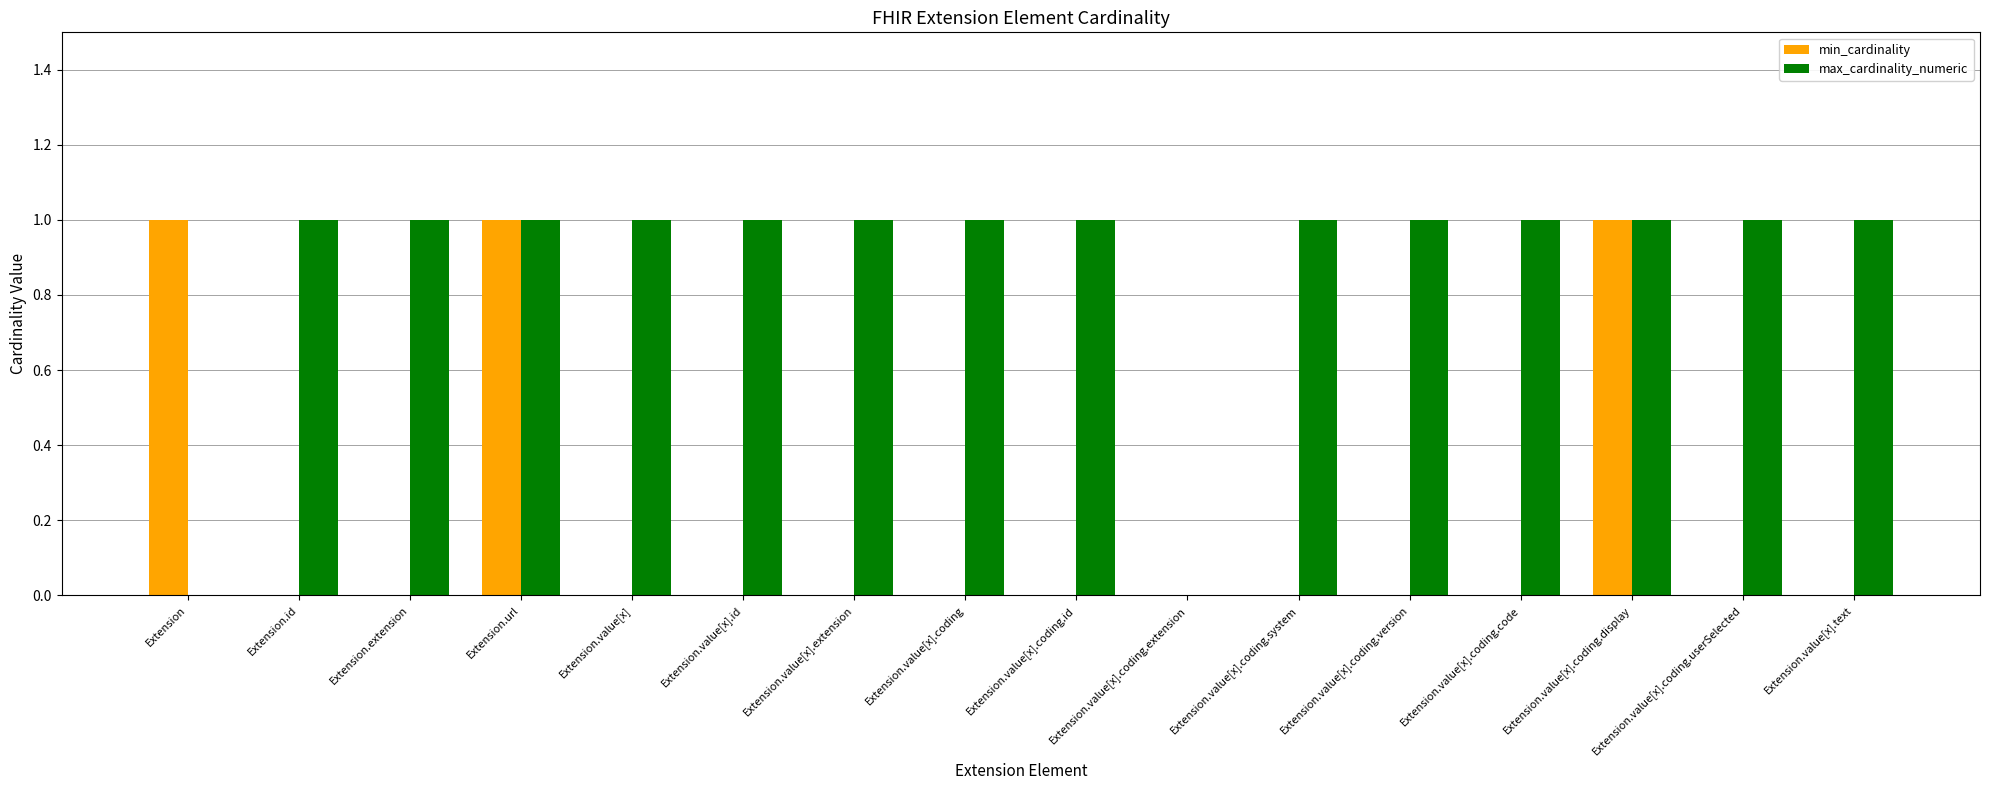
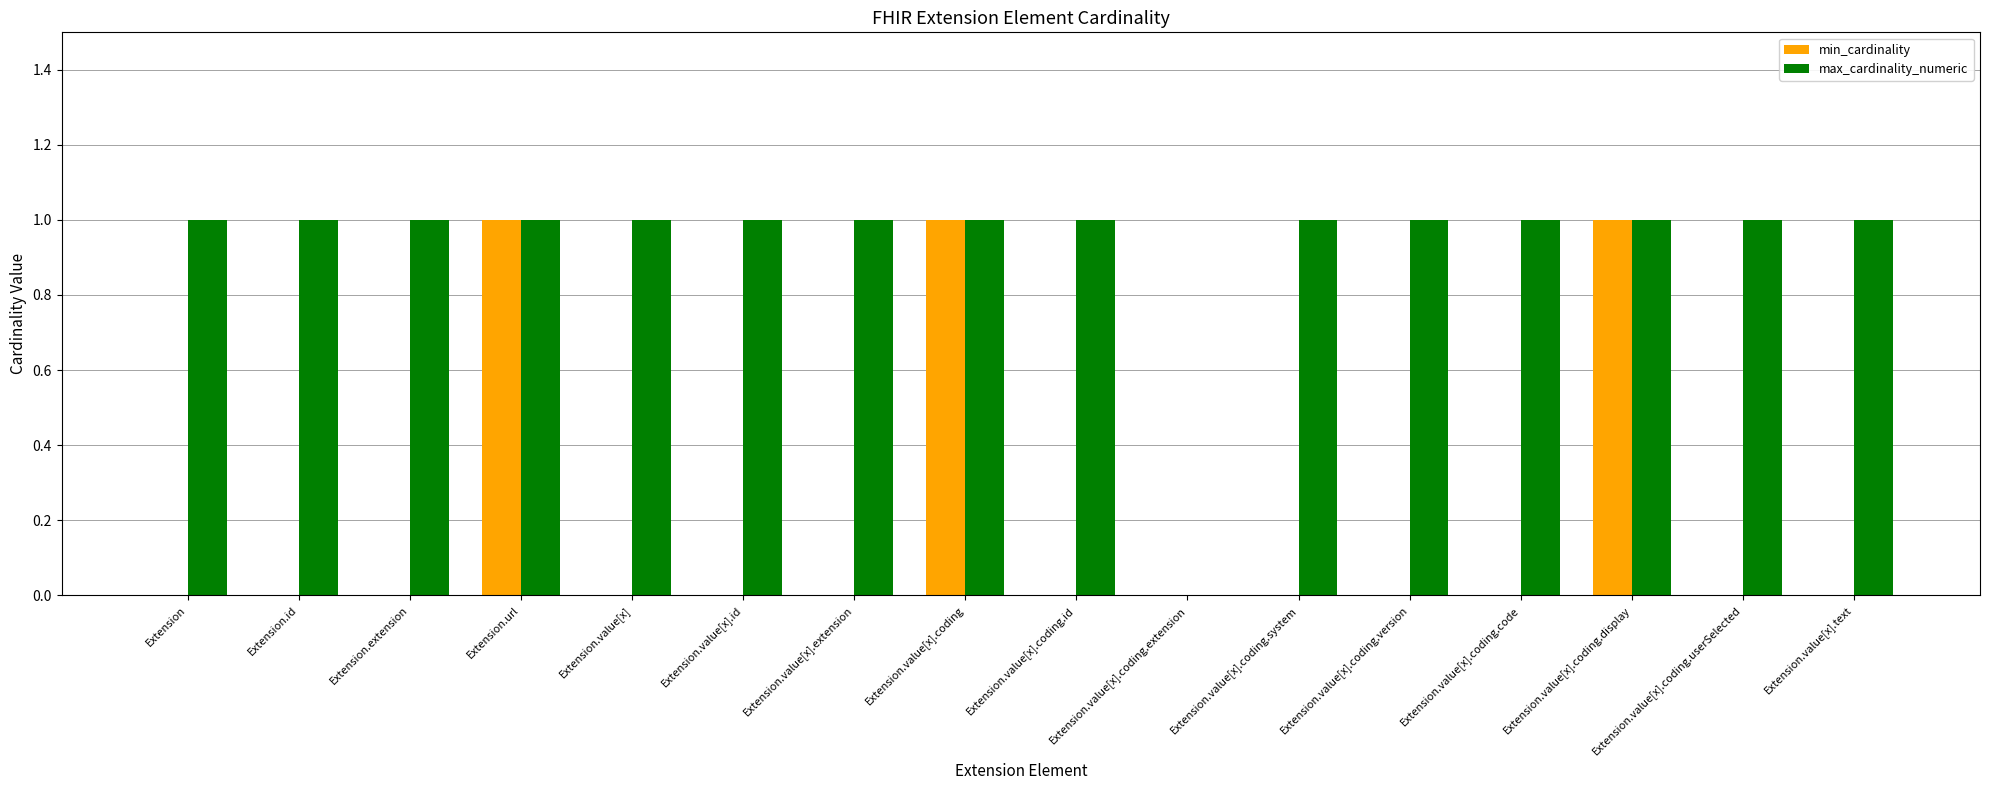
min_cardinality, Extension: 1 -> 0
max_cardinality_numeric, Extension: 0 -> 1
min_cardinality, Extension.value[x].coding: 0 -> 1
